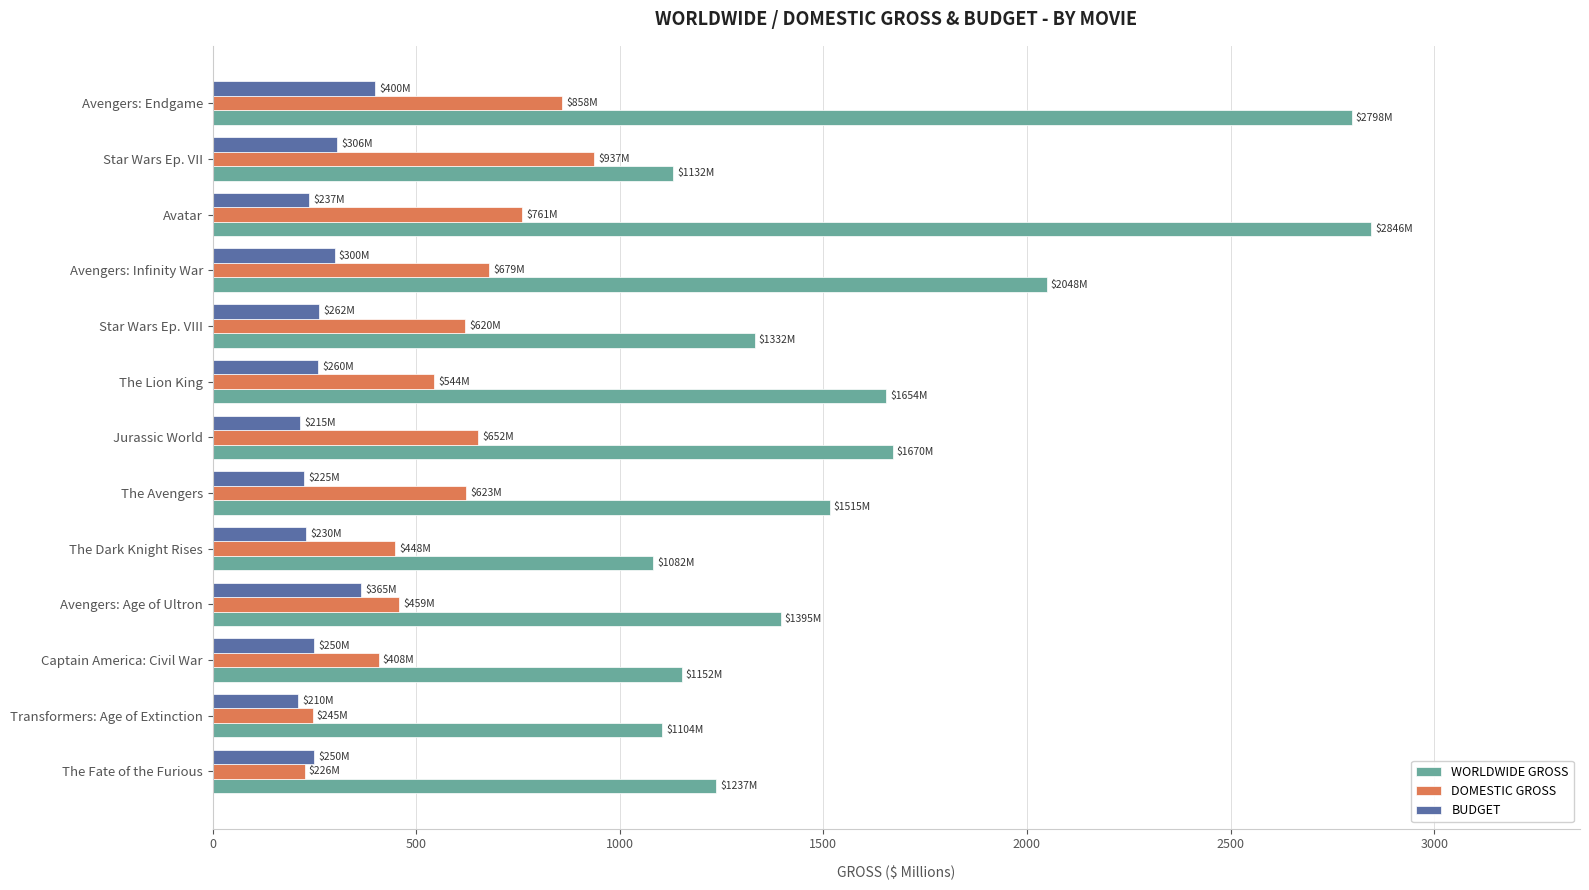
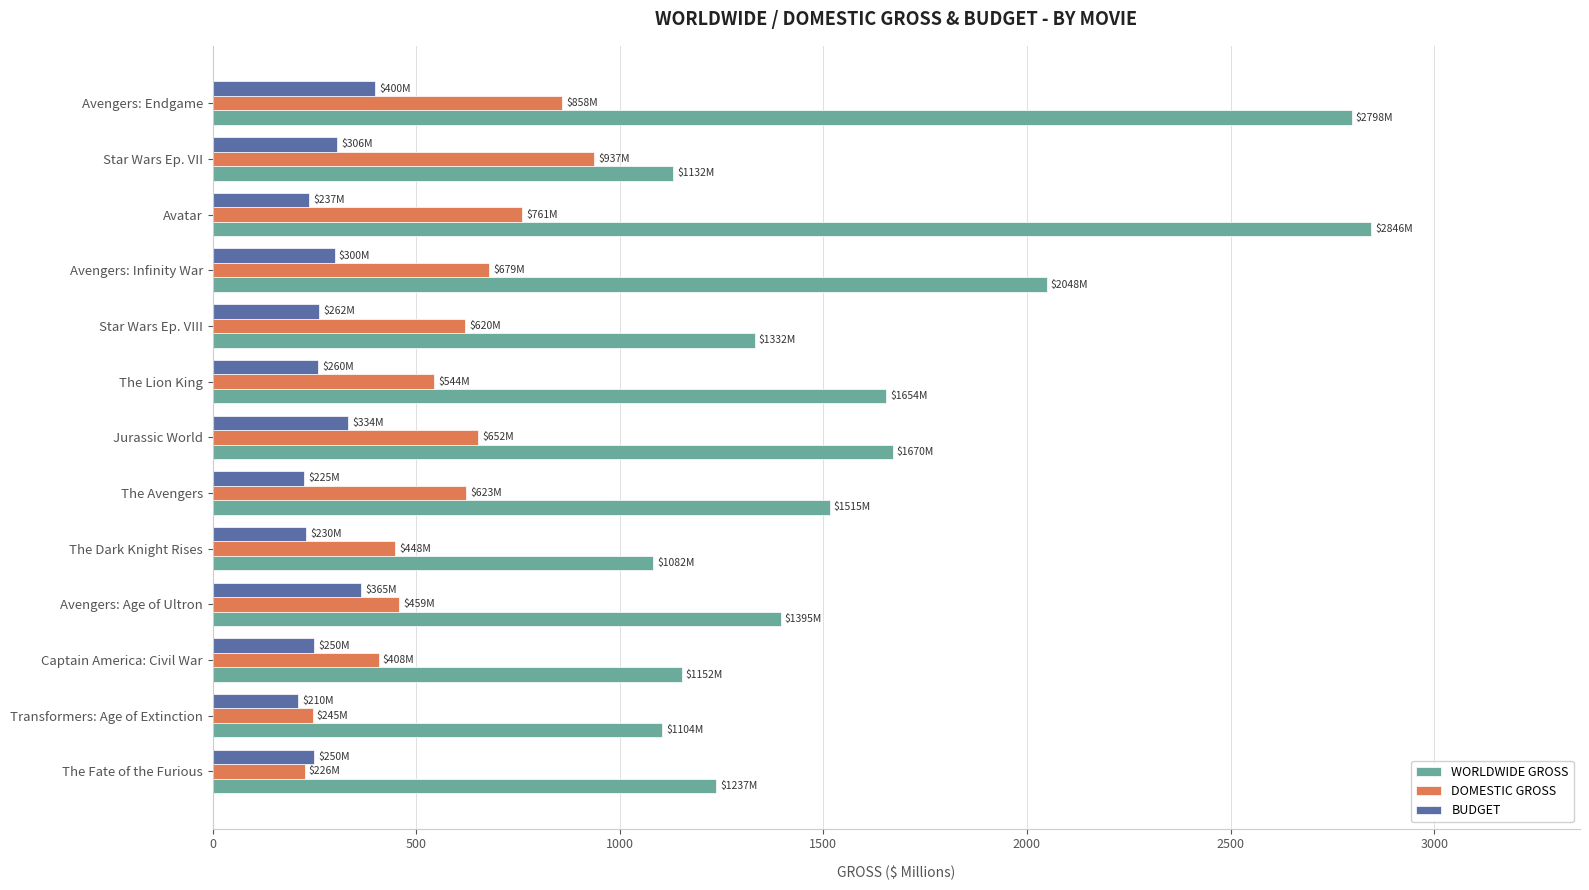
BUDGET, Jurassic World: $215M -> $334M
